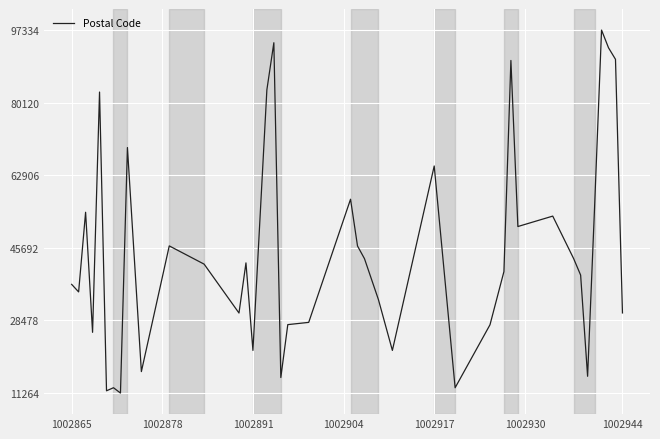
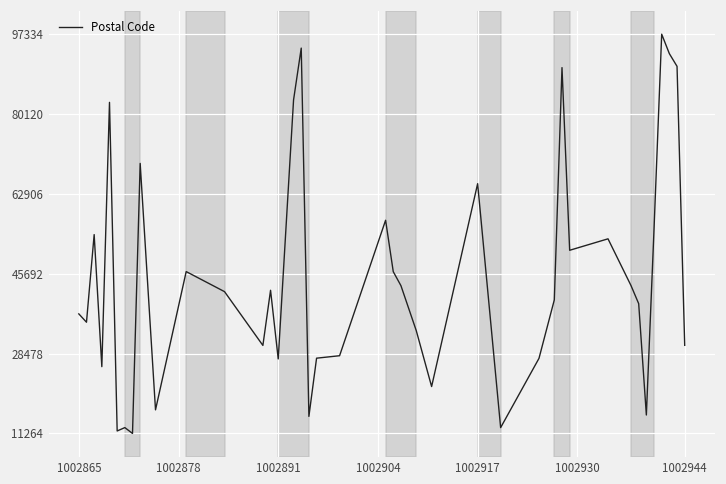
1002891: 21000 -> 27000
